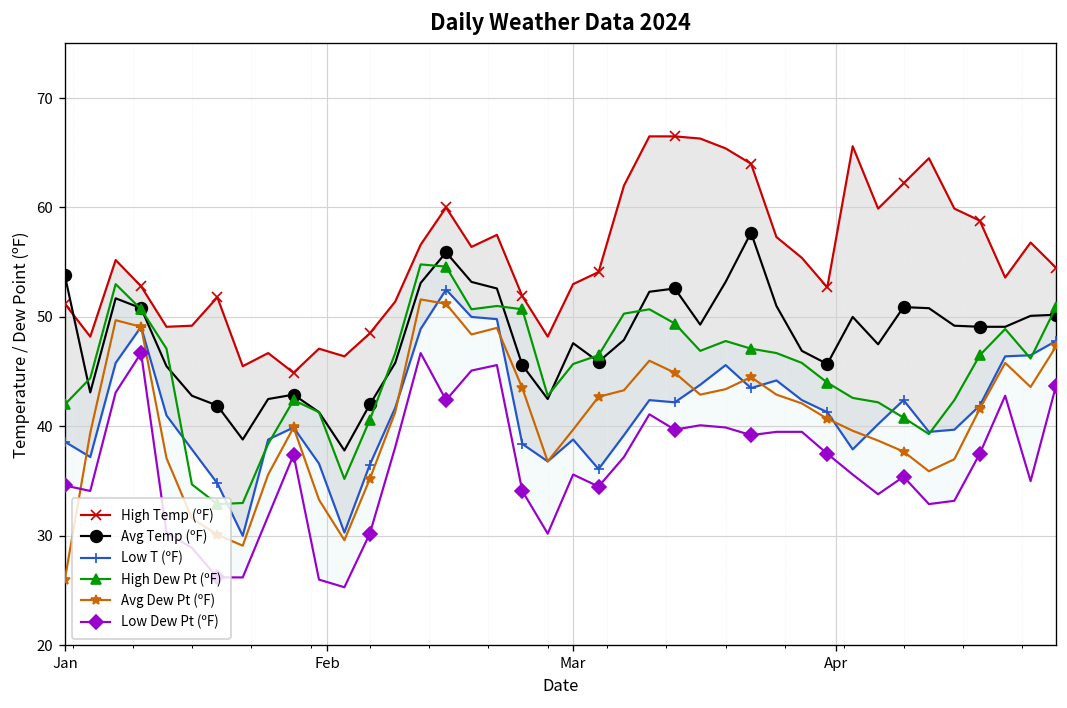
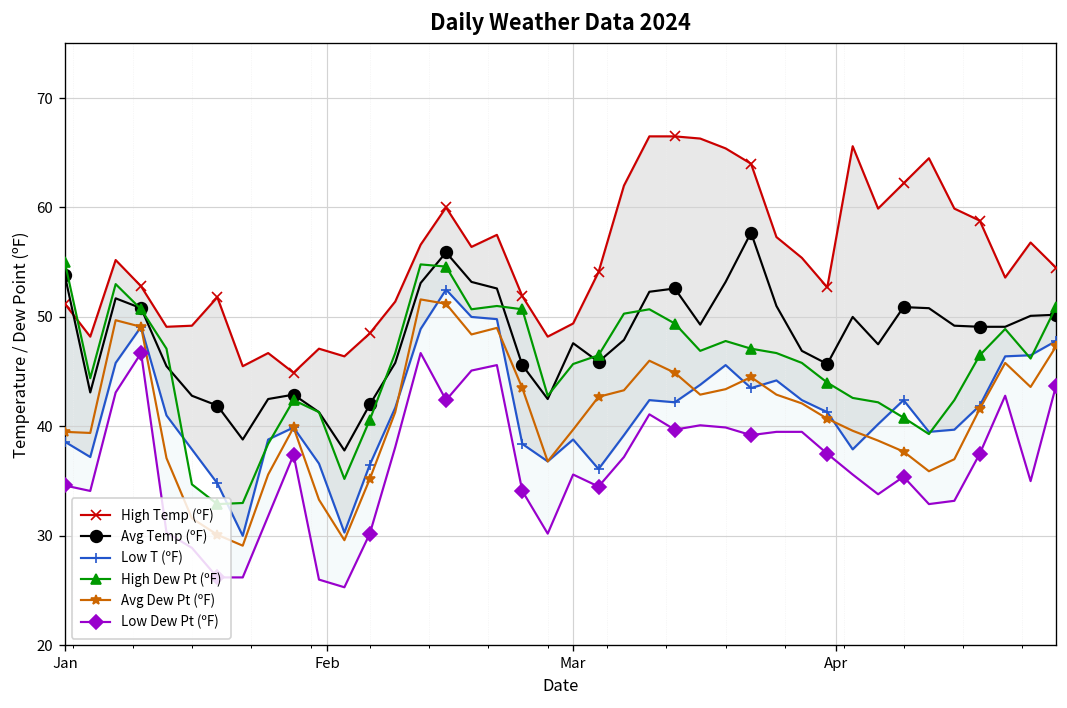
High Dew Pt (ºF), Jan: 42 -> 55
Avg Dew Pt (ºF), Jan: 26 -> 40
High Temp (ºF), Mar: 53 -> 49
